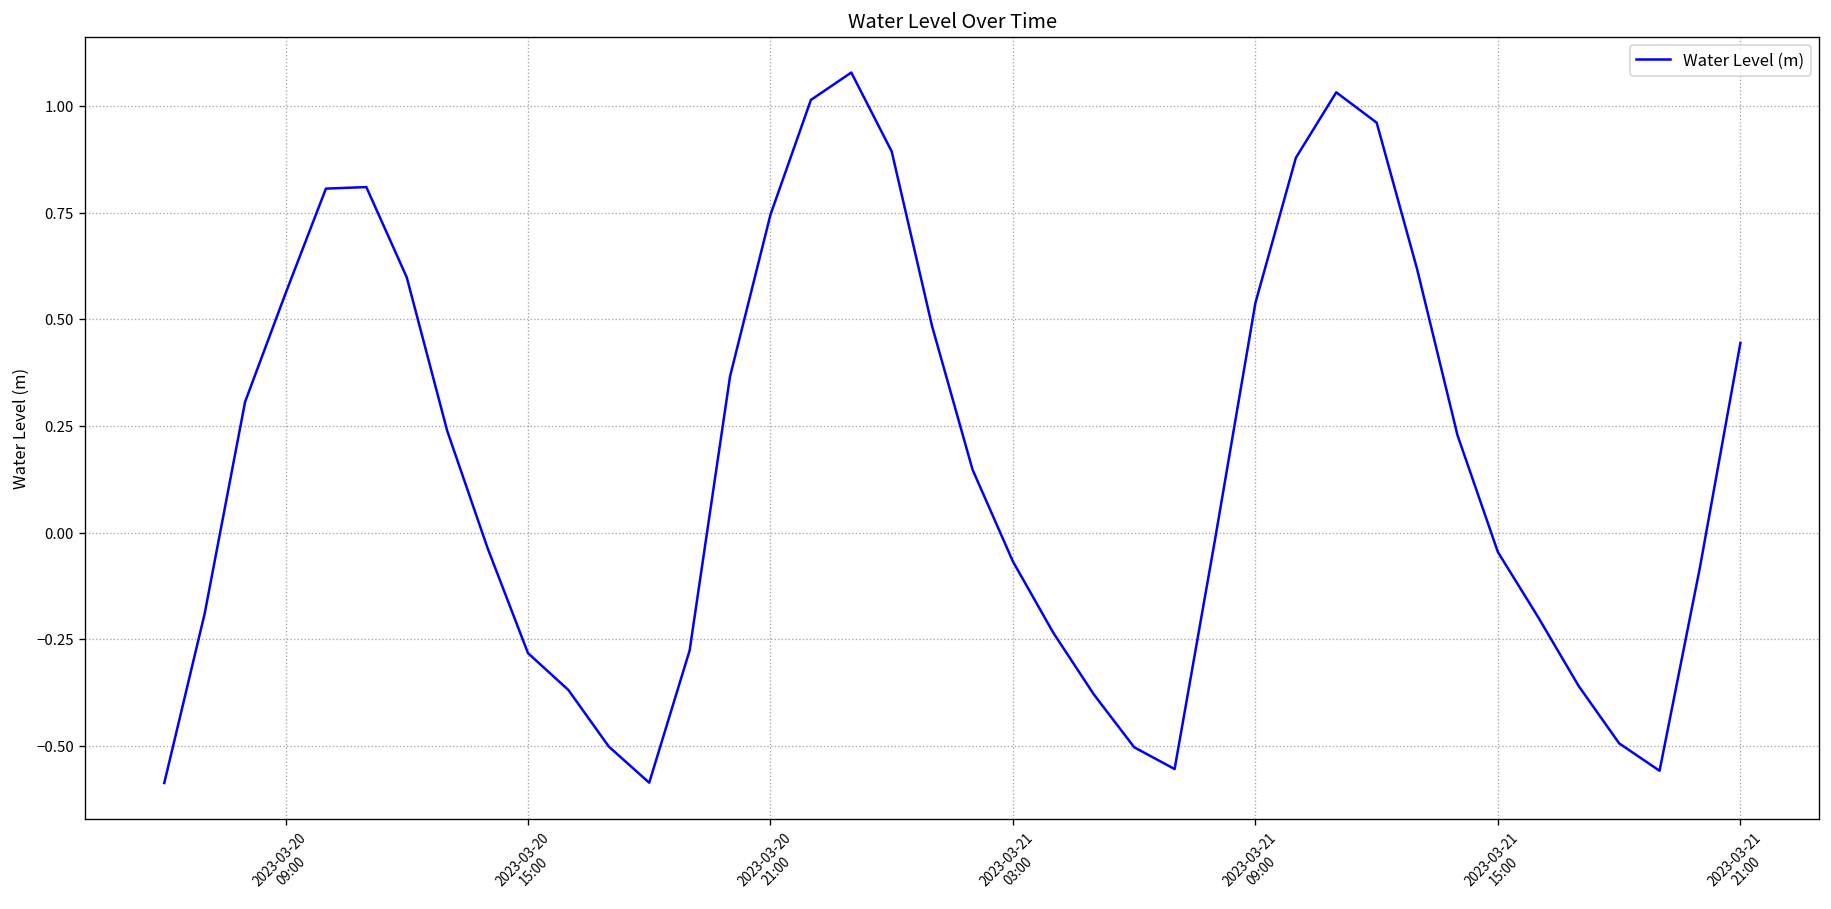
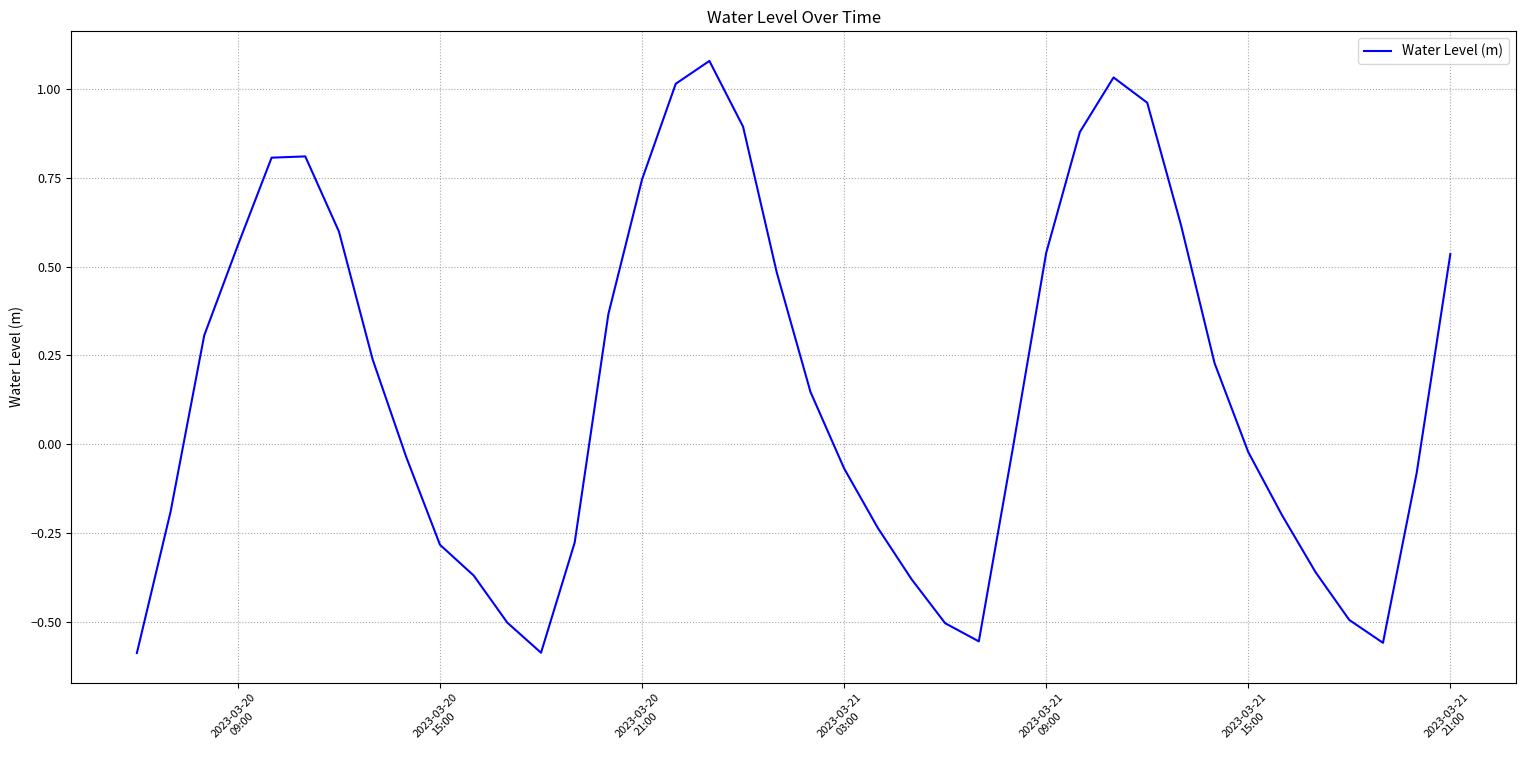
2023-03-21 15:00: -0.05 -> -0.02
2023-03-21 21:00: 0.44 -> 0.54
